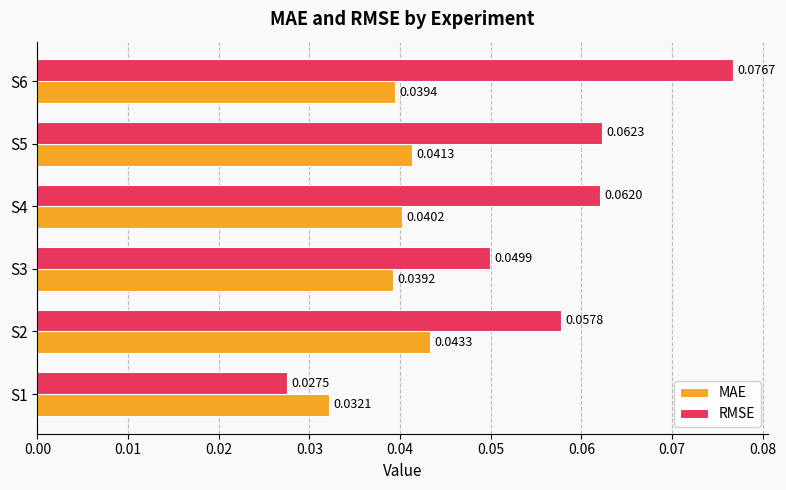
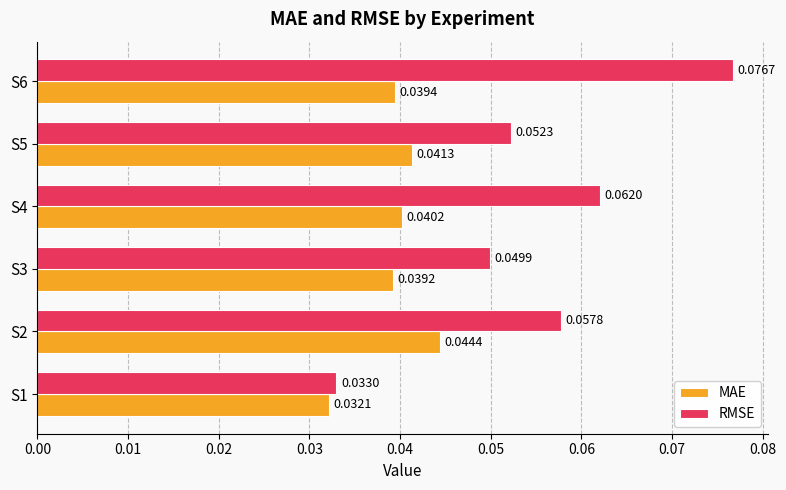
RMSE, S5: 0.0623 -> 0.0523
MAE, S2: 0.0433 -> 0.0444
RMSE, S1: 0.0275 -> 0.0330
